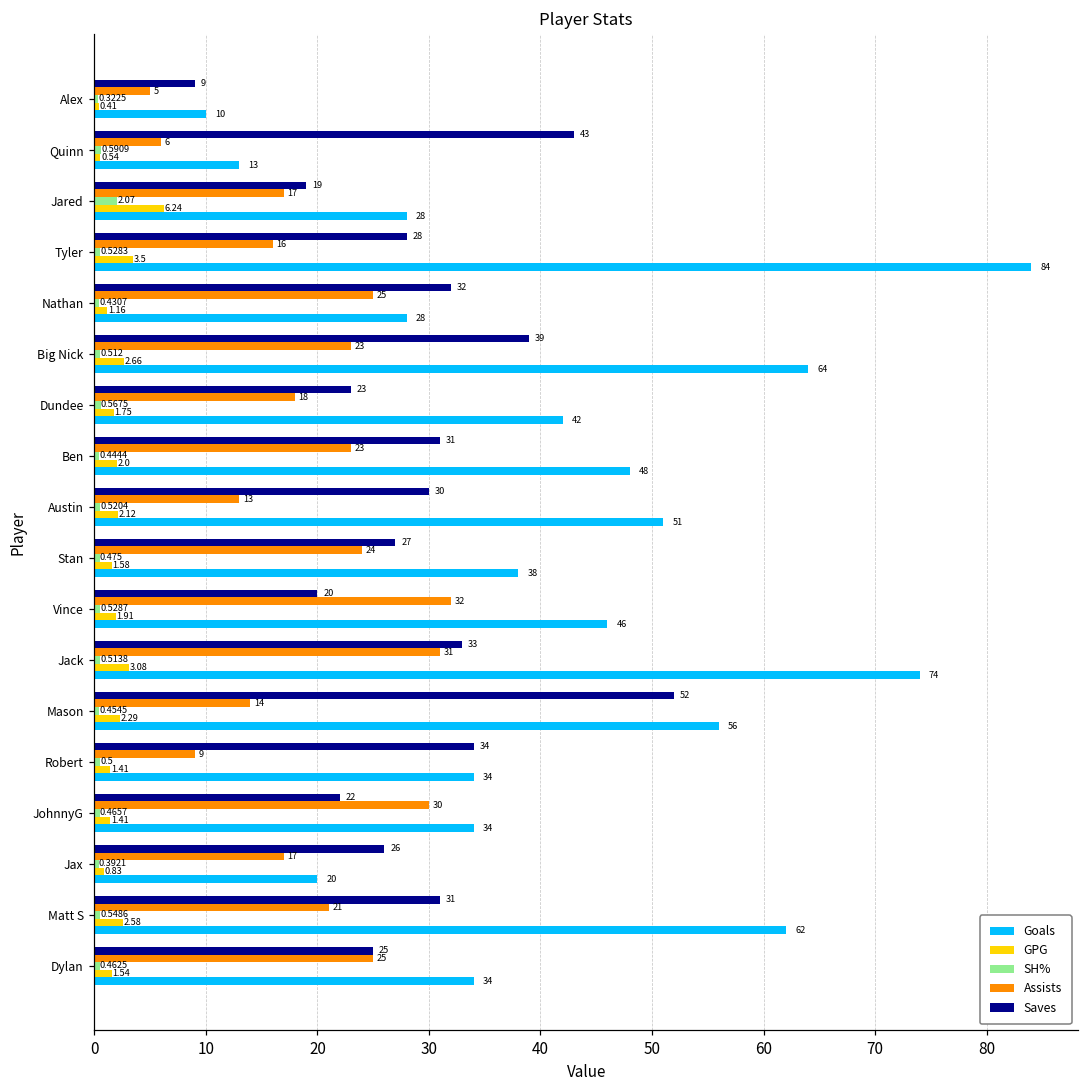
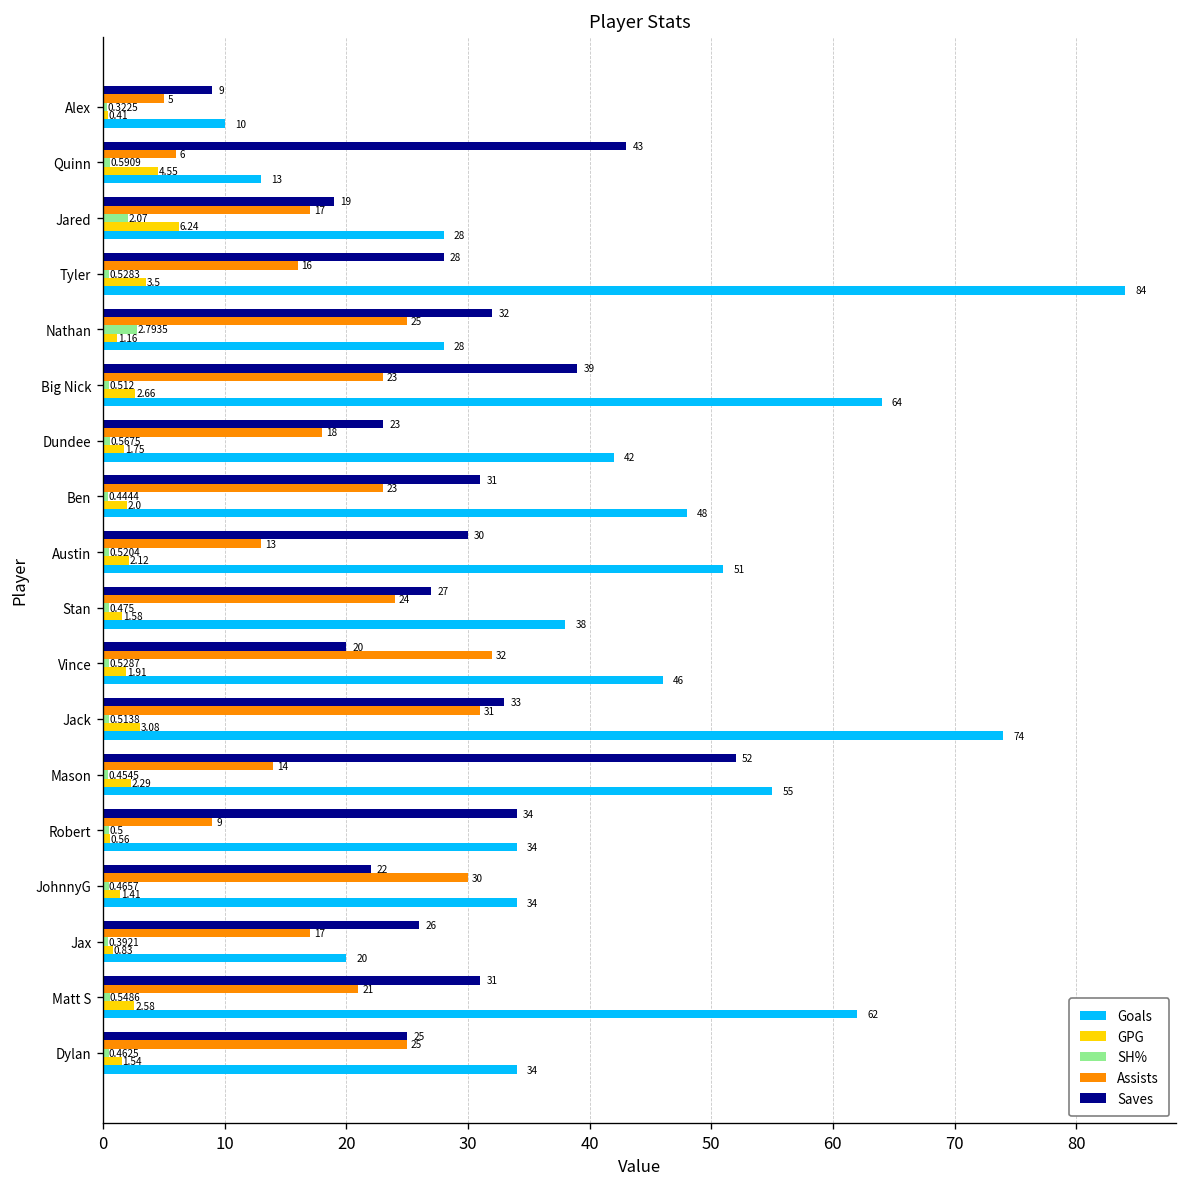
GPG, Quinn: 0.54 -> 4.55
SH%, Nathan: 0.4307 -> 2.7935
Goals, Mason: 56 -> 55
GPG, Robert: 1.41 -> 0.56
